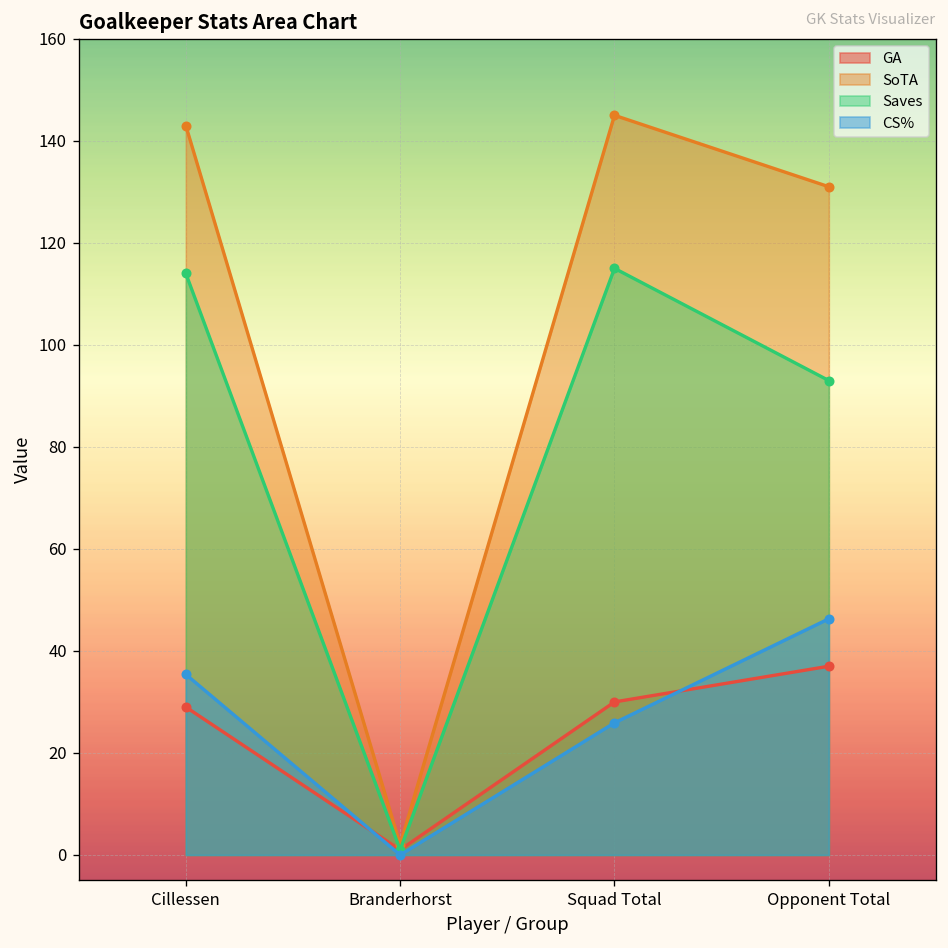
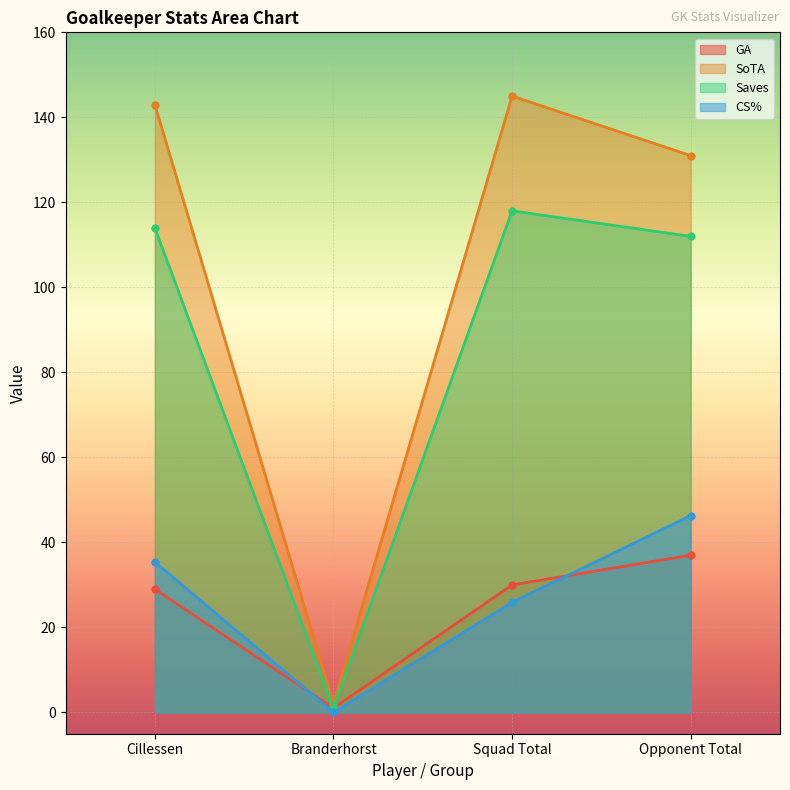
Saves, Squad Total: 115 -> 118
Saves, Opponent Total: 93 -> 112
